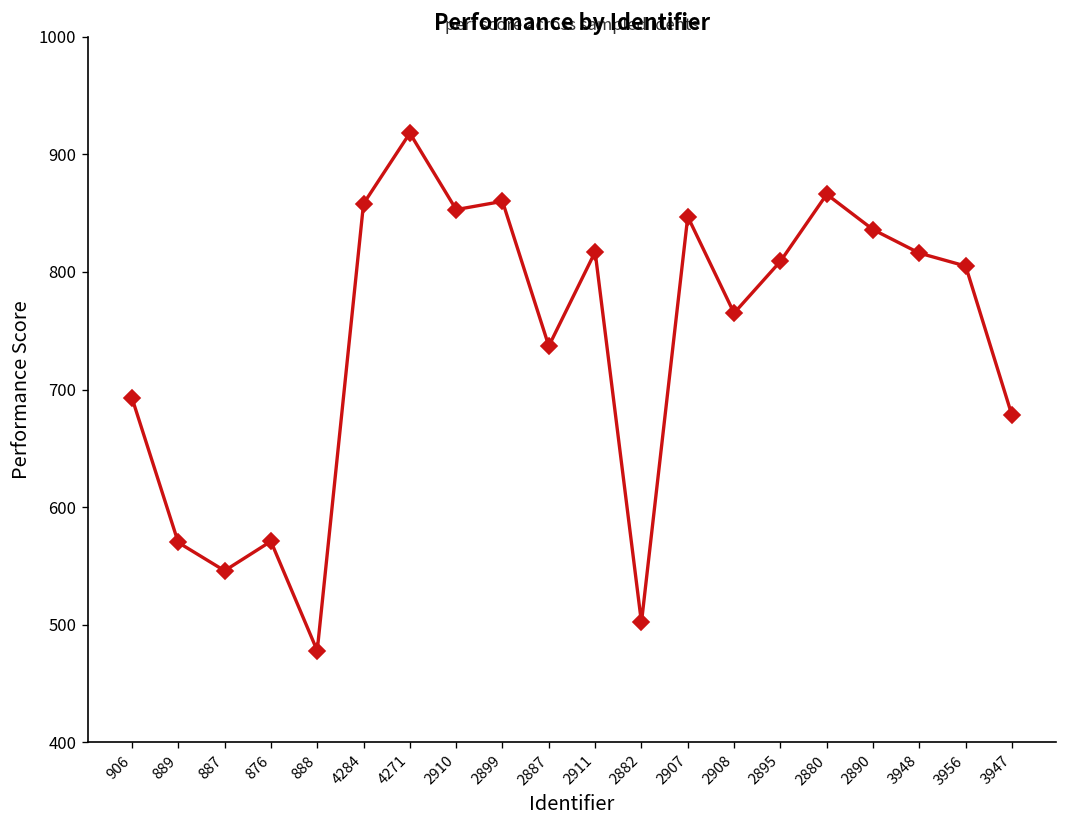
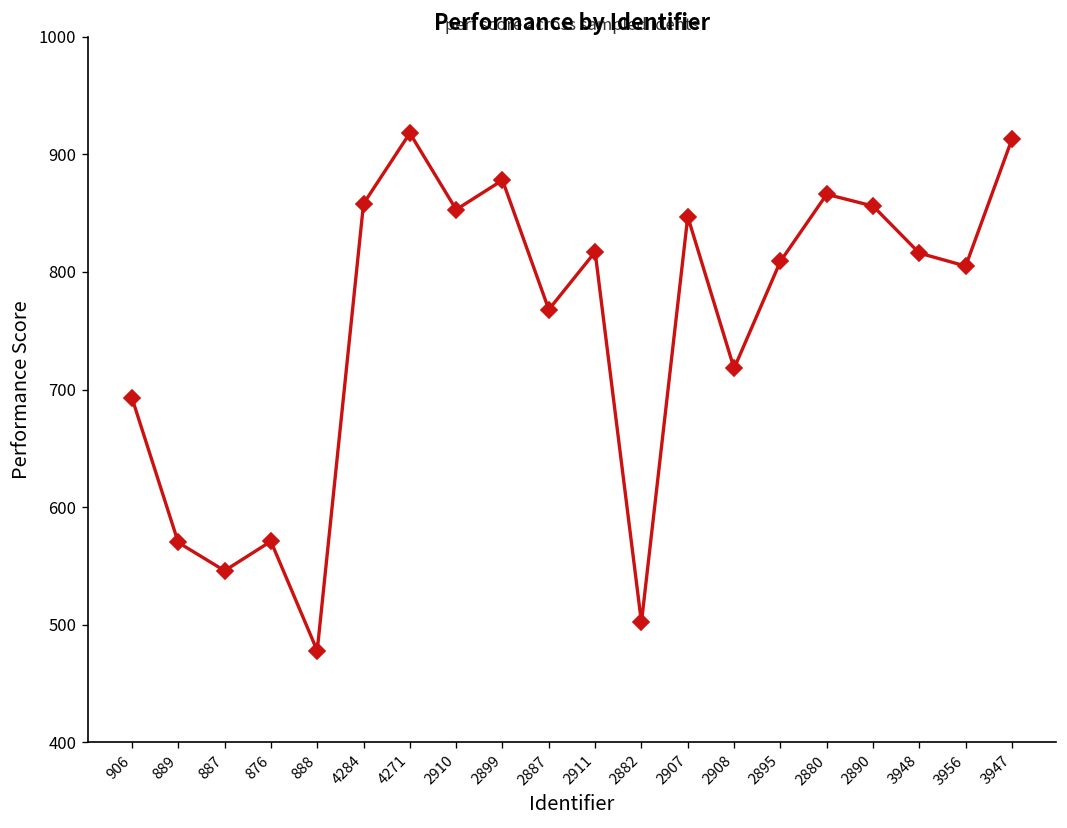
2899: 860 -> 880
2887: 740 -> 770
2908: 770 -> 720
2890: 840 -> 860
3947: 680 -> 910
